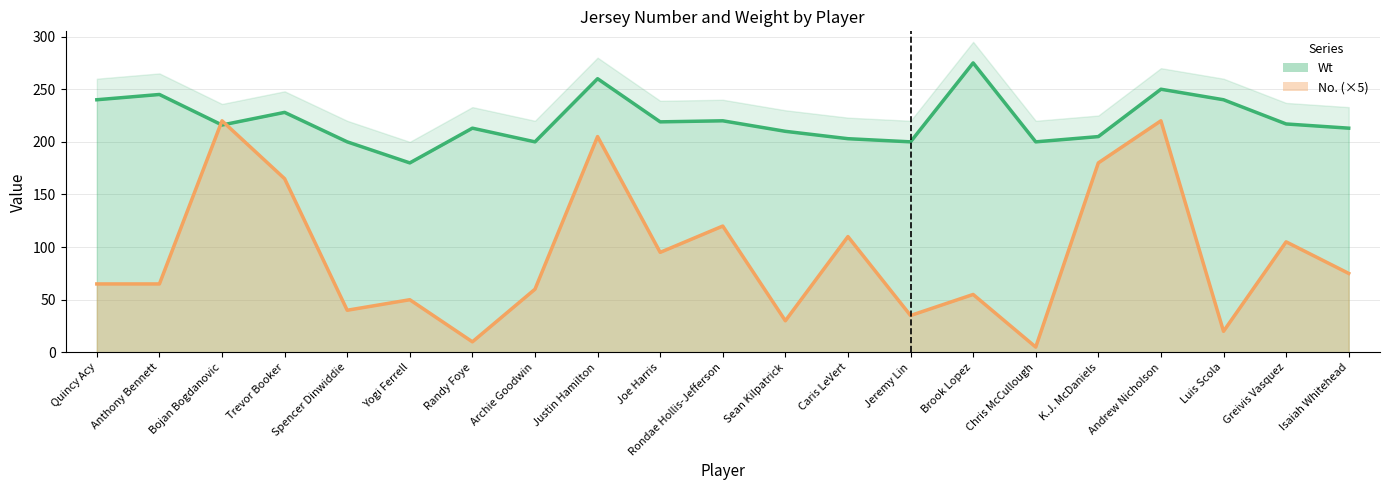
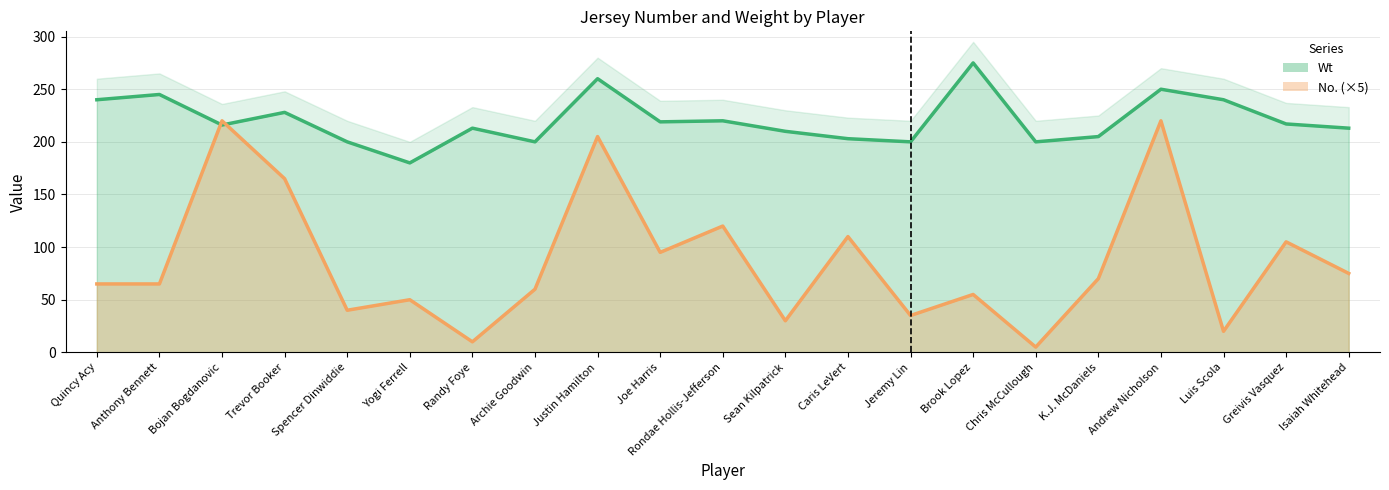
No. (×5), K.J. McDaniels: 180 -> 70
